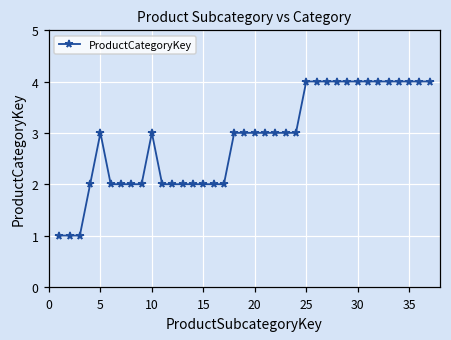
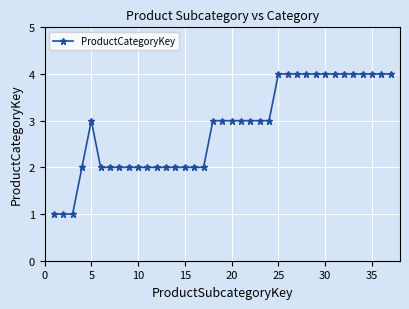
10: 3 -> 2
